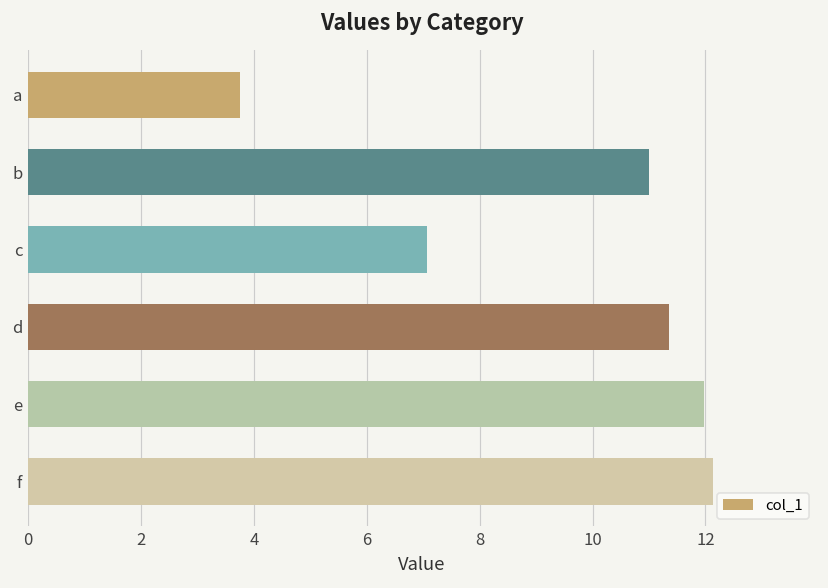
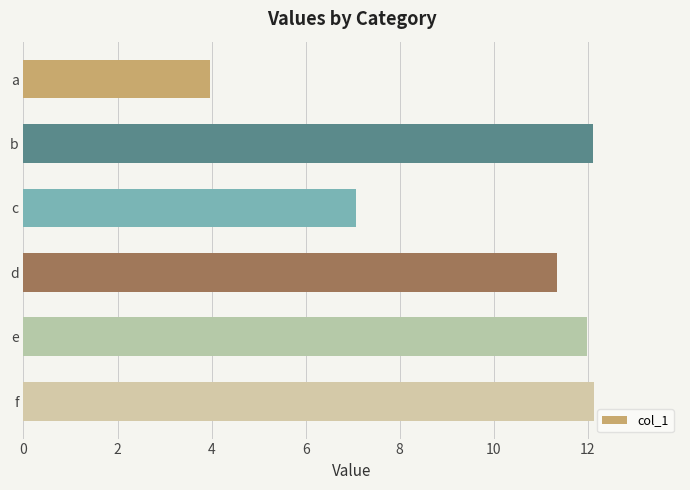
a: 3.7 -> 4.0
b: 11.0 -> 12.1
